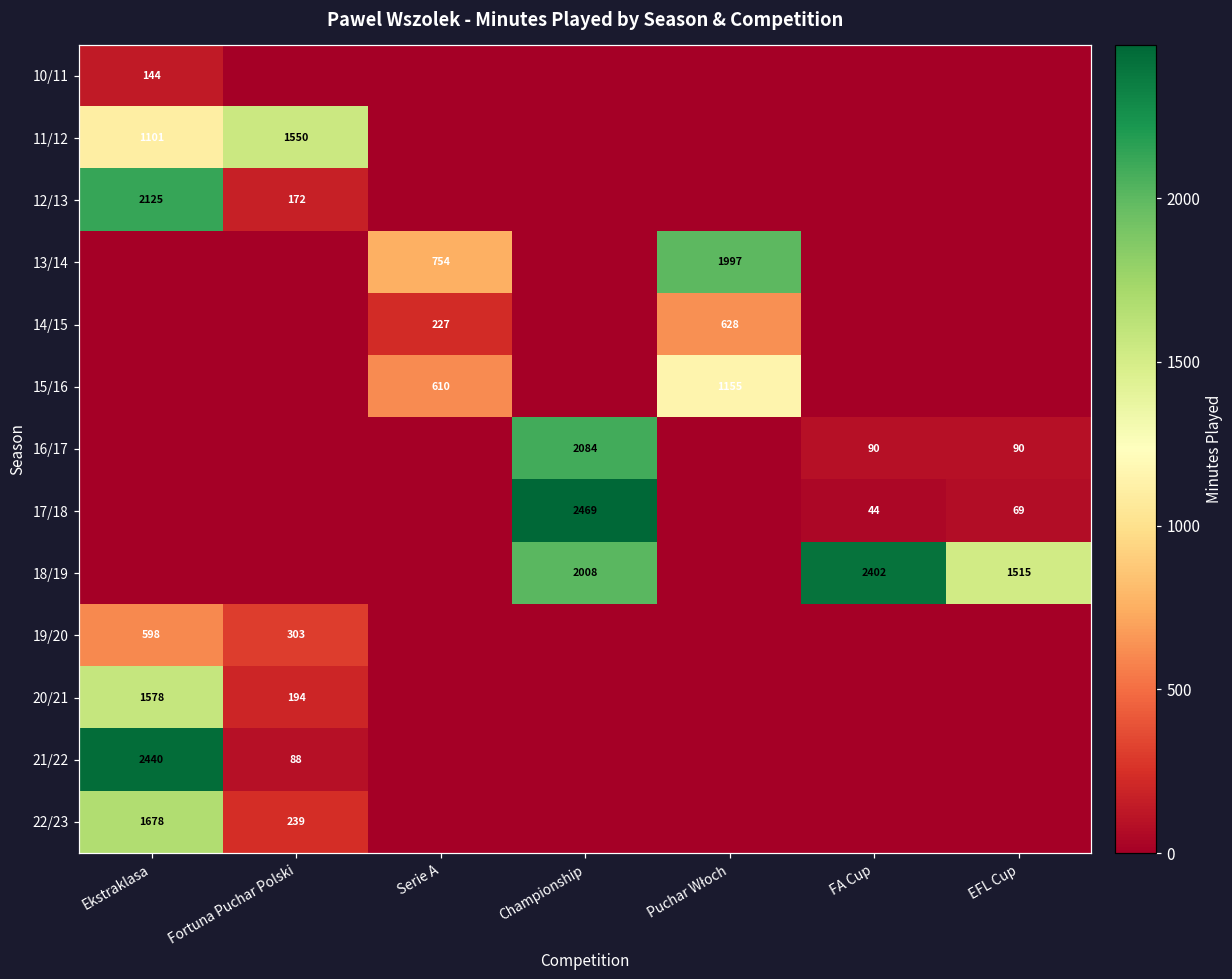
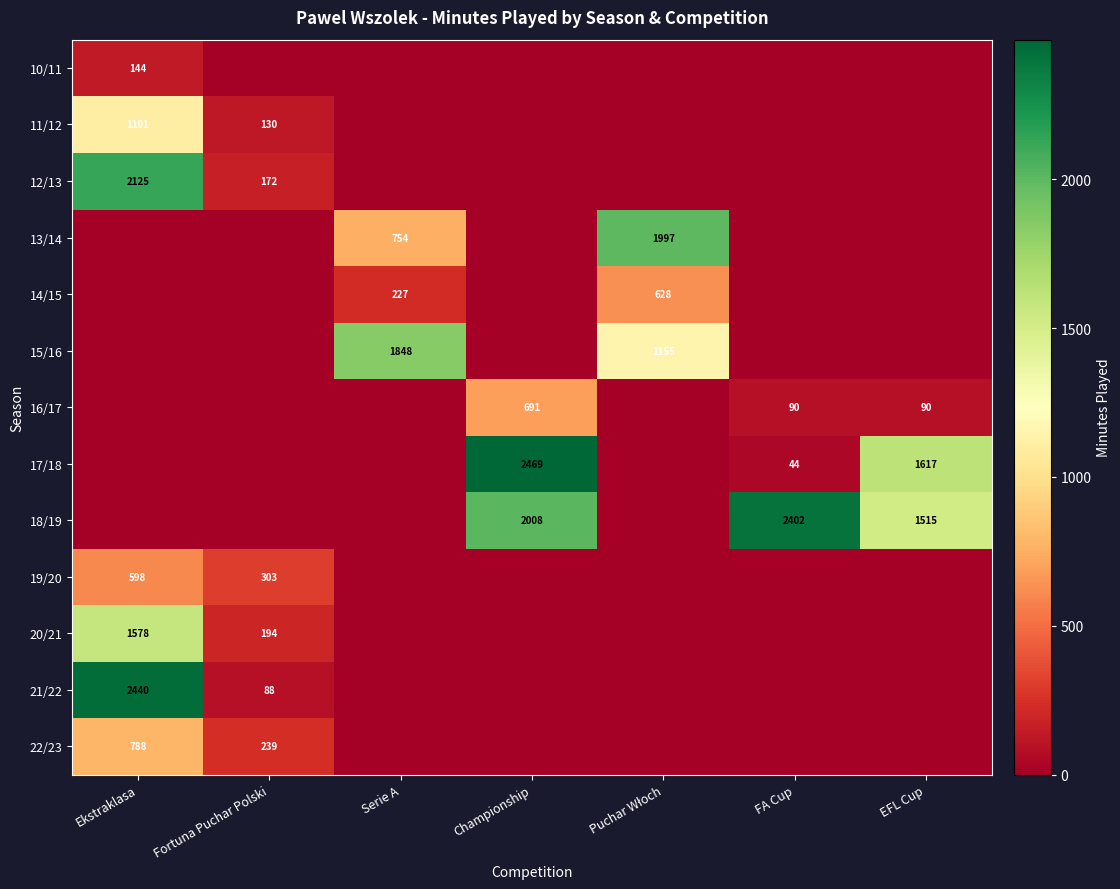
11/12, Fortuna Puchar Polski: 1550 -> 130
15/16, Serie A: 610 -> 1848
16/17, Championship: 2084 -> 691
17/18, EFL Cup: 69 -> 1617
22/23, Ekstraklasa: 1678 -> 788
